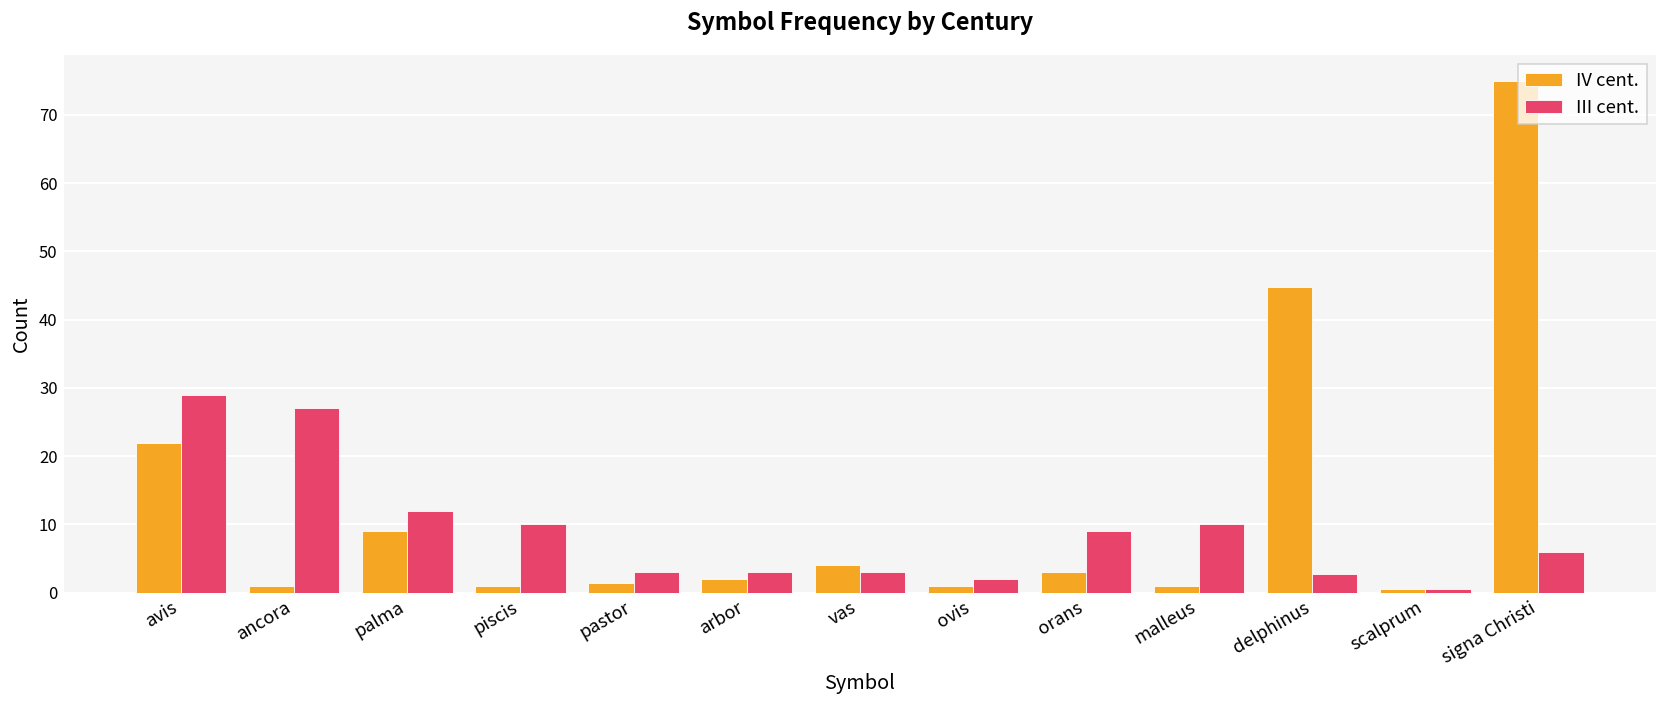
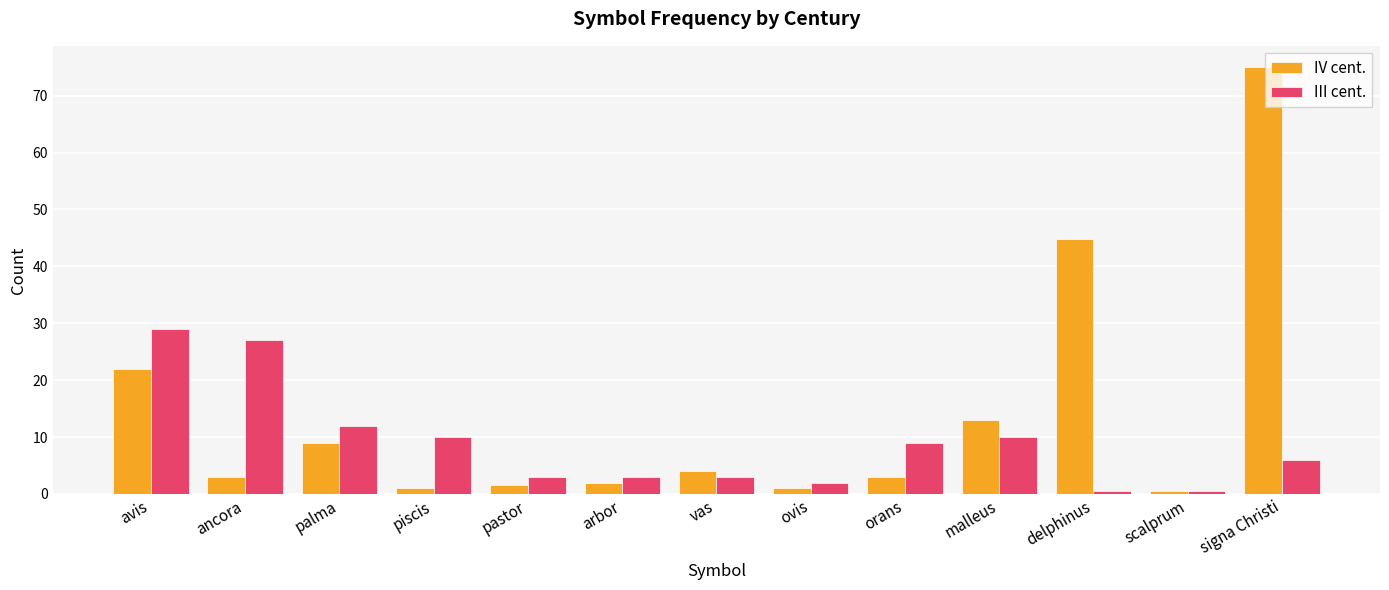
IV cent., ancora: 1 -> 3
IV cent., malleus: 1 -> 13
III cent., delphinus: 3 -> 1
